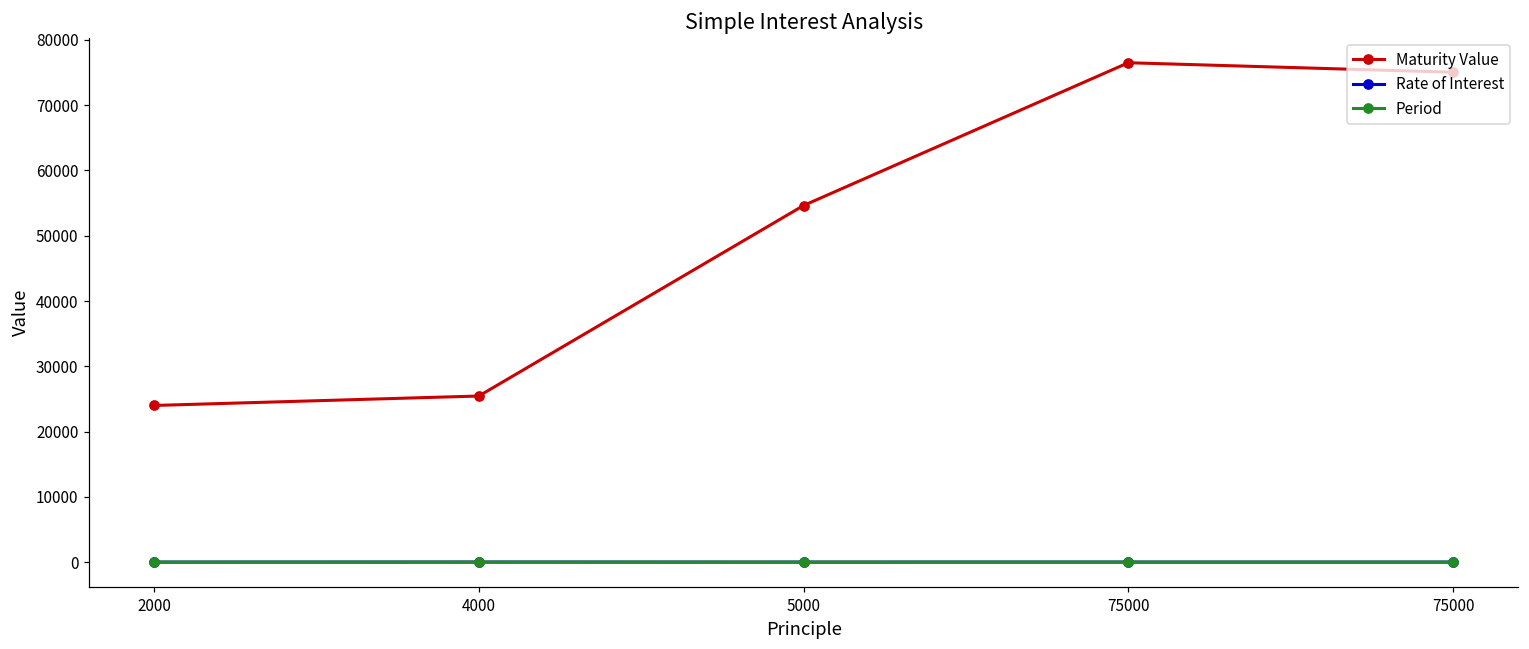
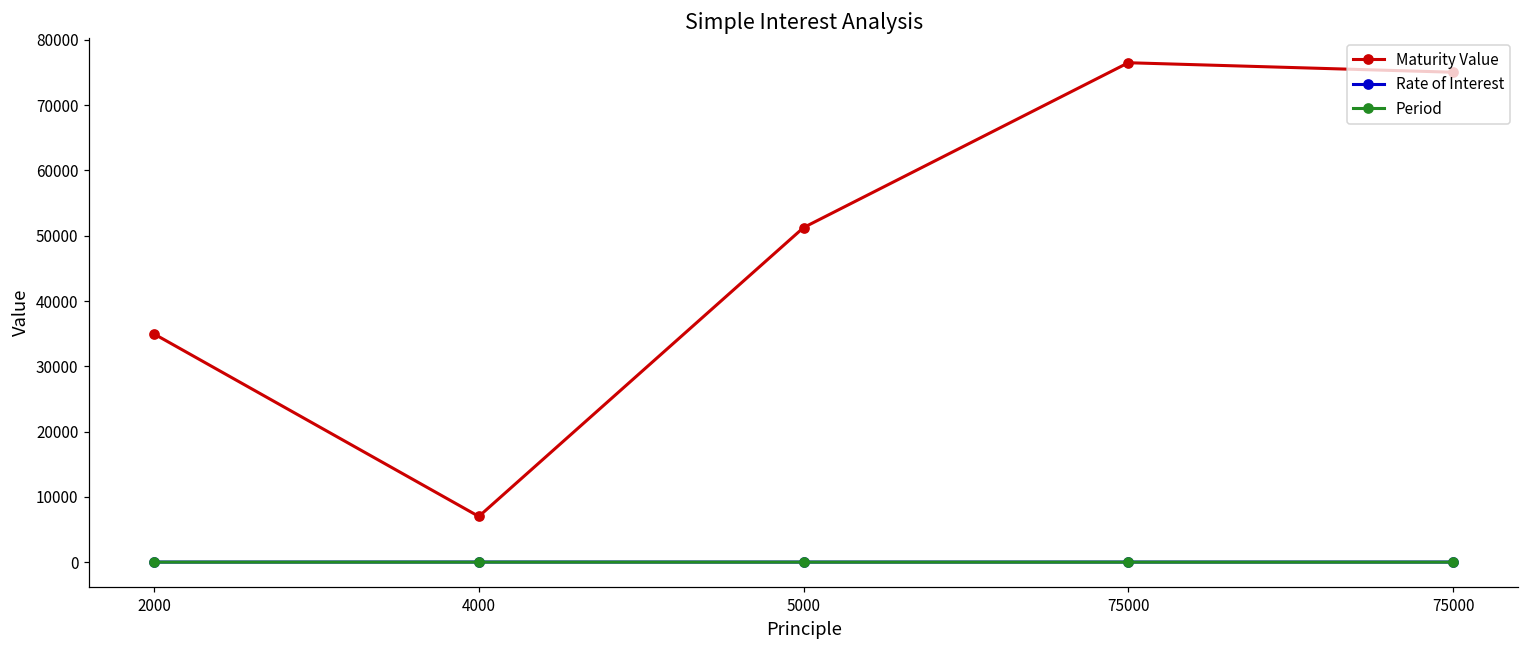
Maturity Value, 2000: 24000 -> 35000
Maturity Value, 4000: 25000 -> 7000
Maturity Value, 5000: 55000 -> 51000
